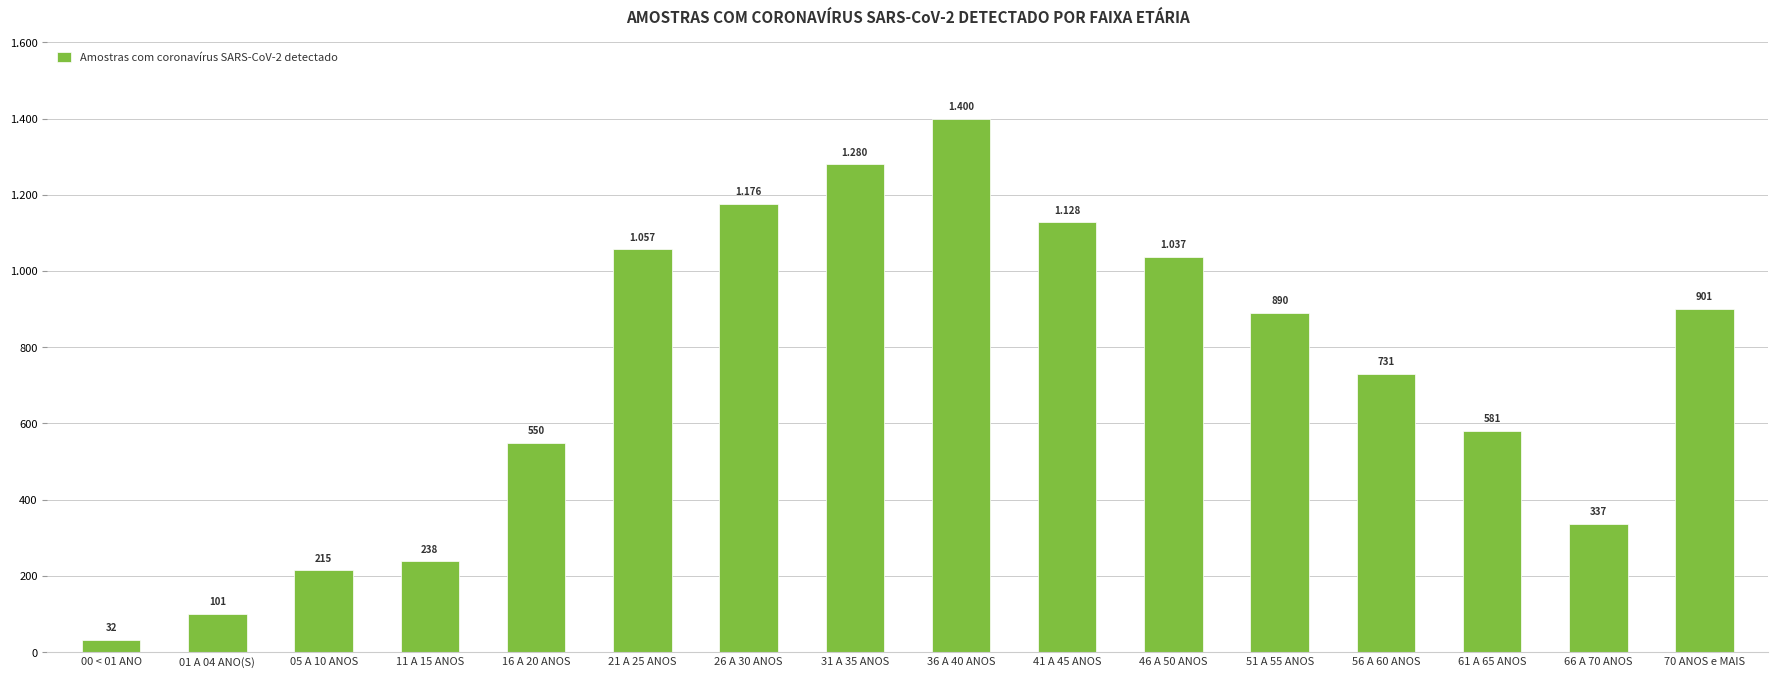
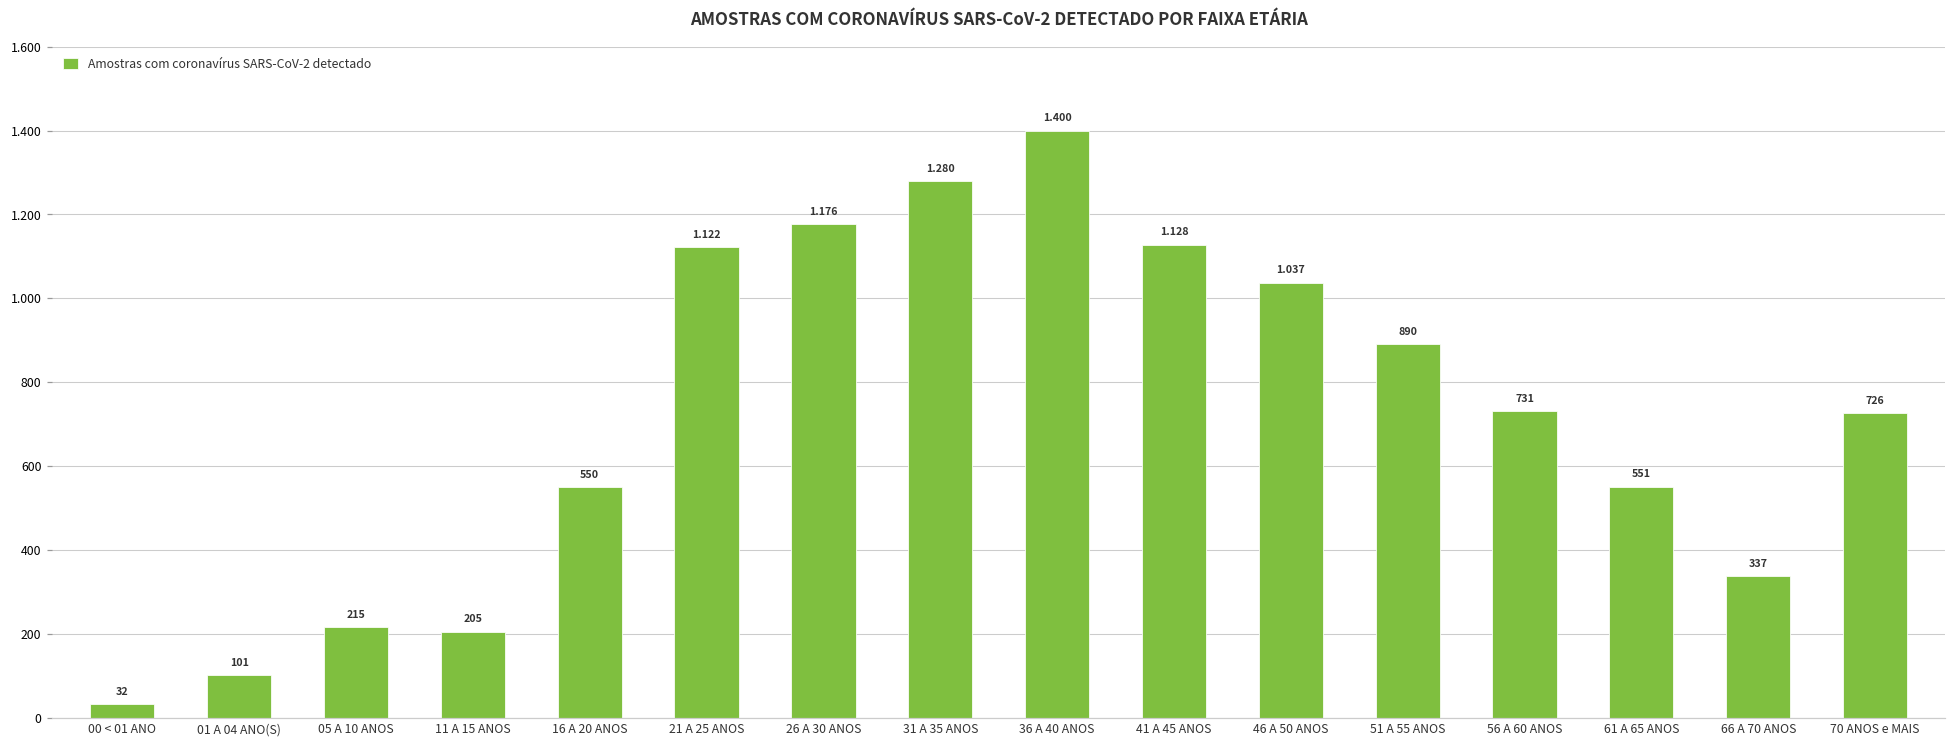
11 A 15 ANOS: 238 -> 205
21 A 25 ANOS: 1.057 -> 1.122
61 A 65 ANOS: 581 -> 551
70 ANOS e MAIS: 901 -> 726
